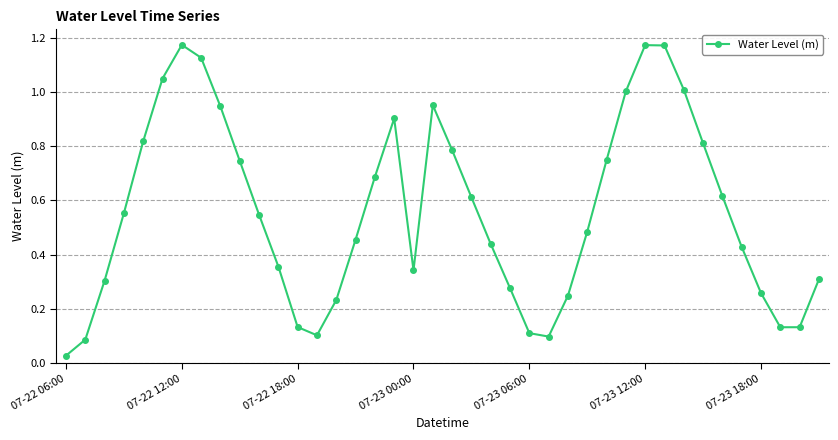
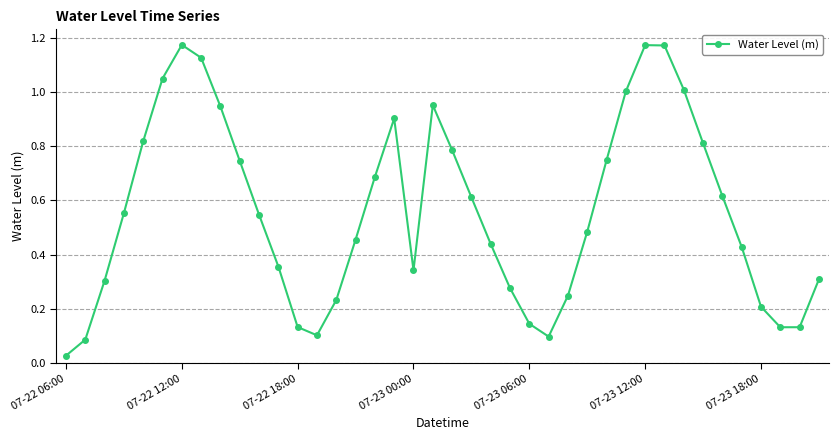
07-23 06:00: 0.11 -> 0.14
07-23 18:00: 0.26 -> 0.21
